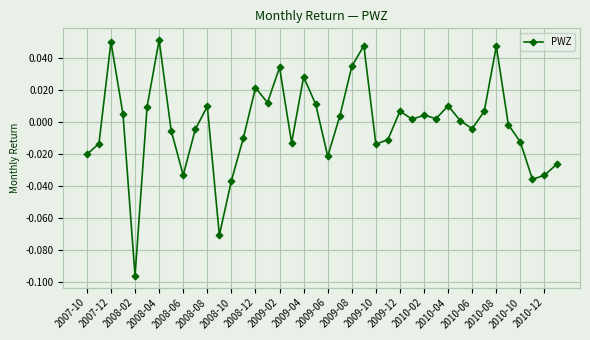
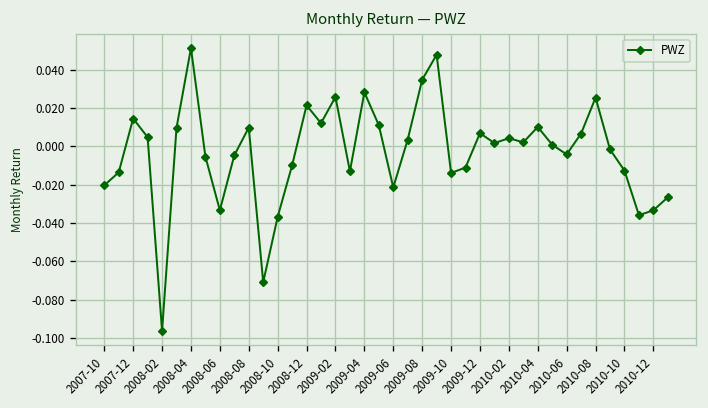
2007-12: 0.050 -> 0.015
2009-02: 0.034 -> 0.026
2010-08: 0.047 -> 0.025
